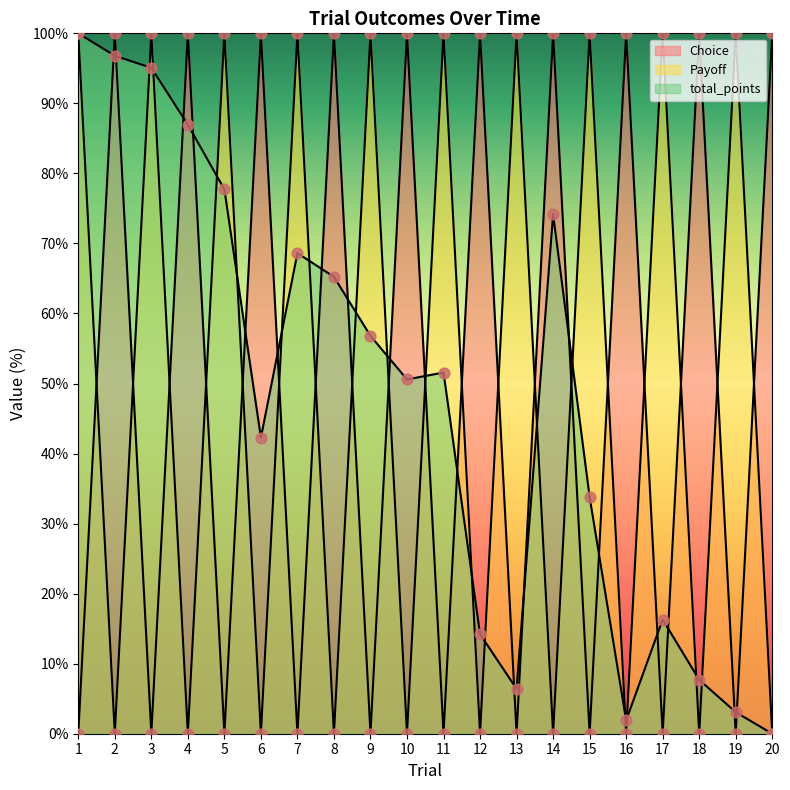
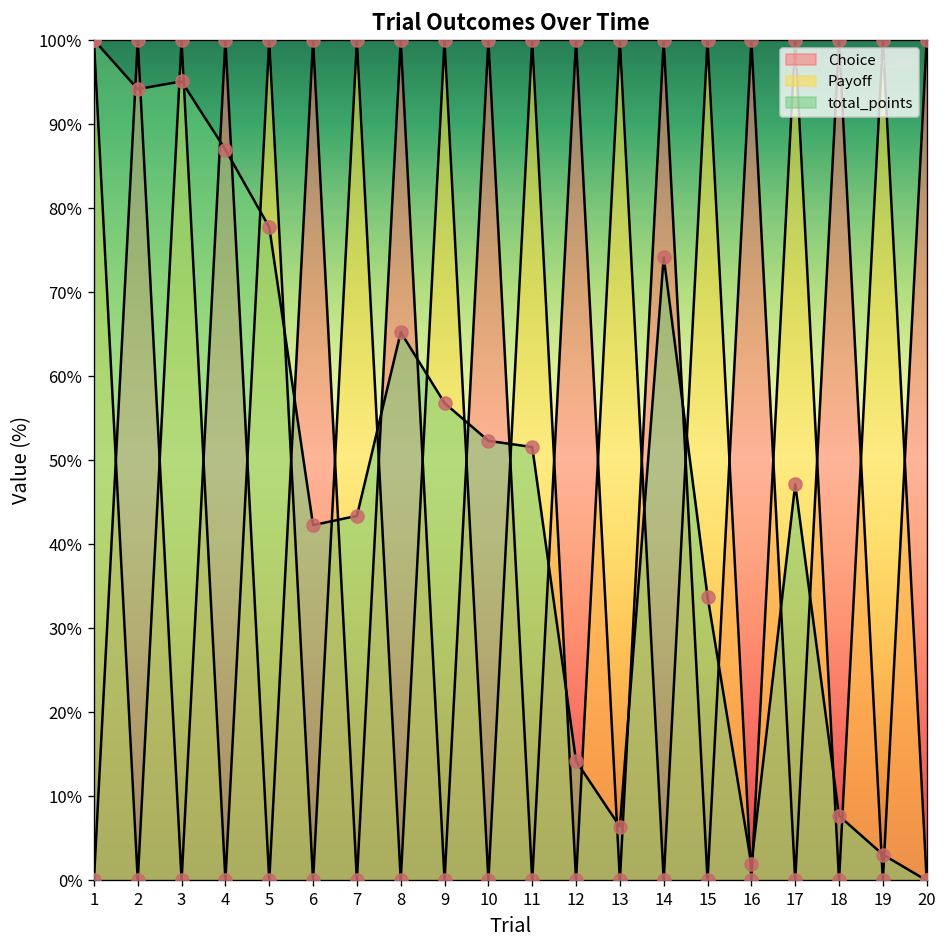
total_points, 2: 97% -> 94%
total_points, 7: 69% -> 43%
total_points, 10: 51% -> 52%
total_points, 17: 16% -> 47%
